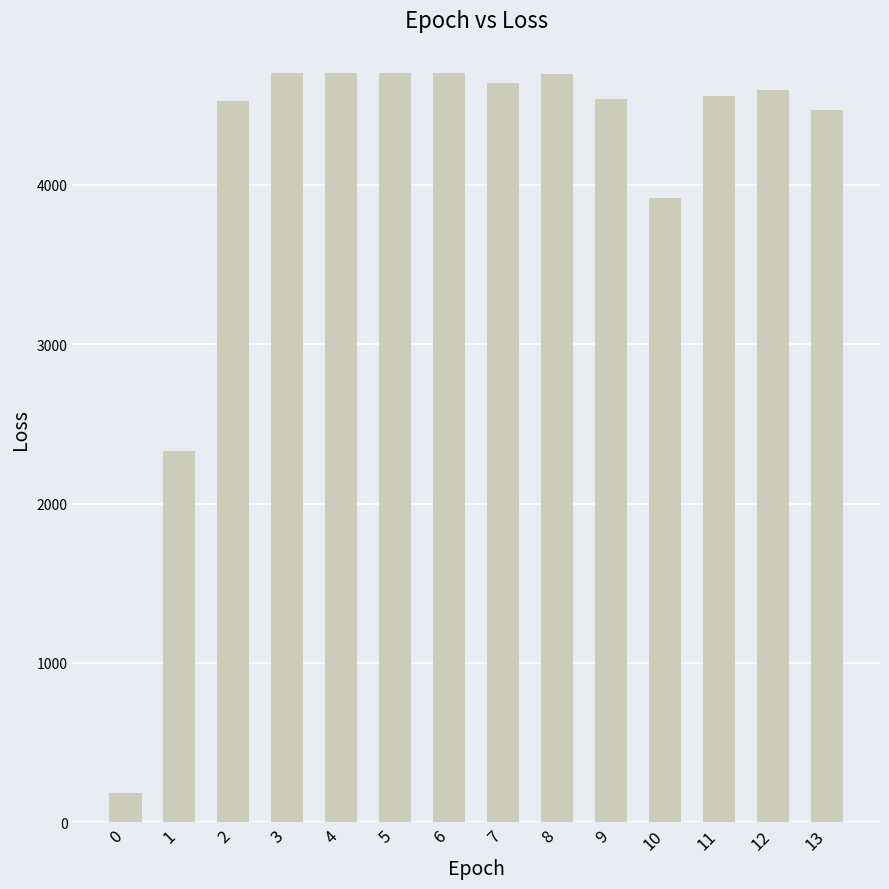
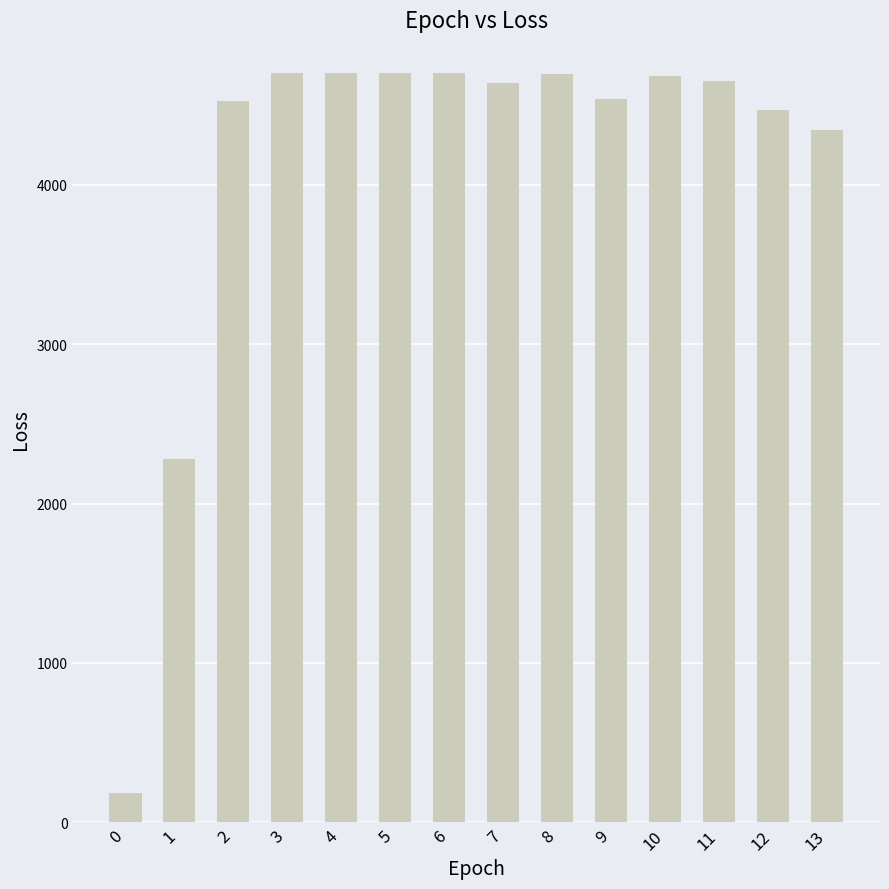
1: 2330 -> 2280
10: 3920 -> 4680
11: 4560 -> 4650
12: 4590 -> 4470
13: 4470 -> 4340
